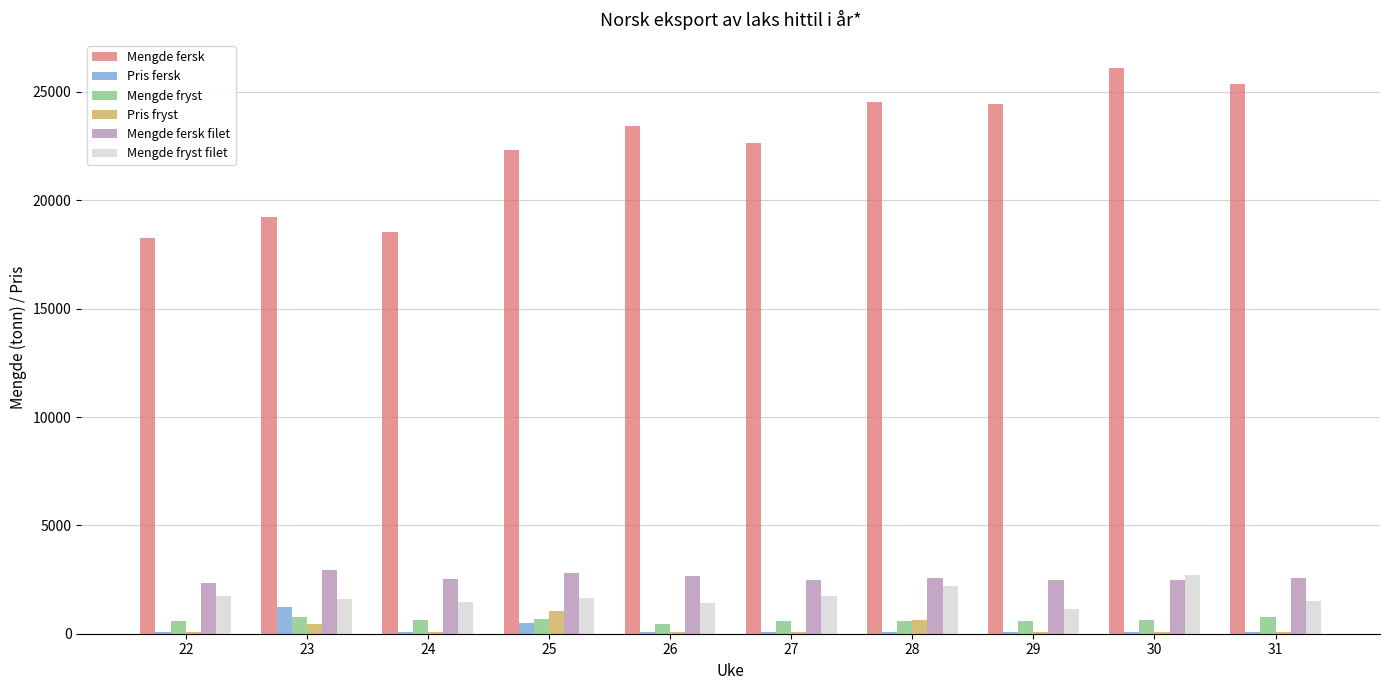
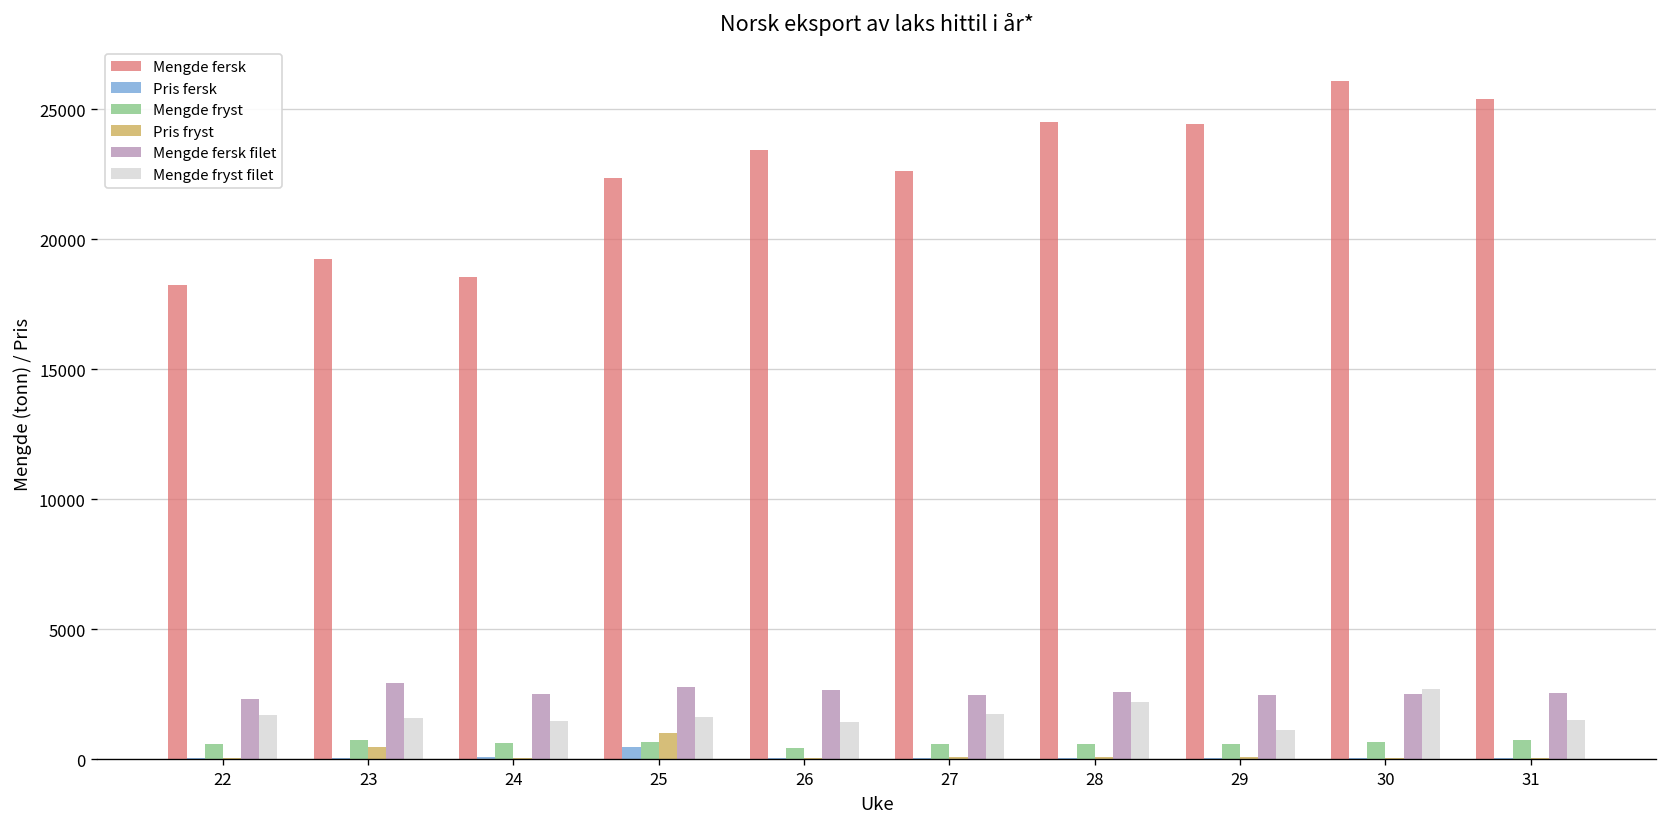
Pris fersk, 23: 1200 -> 100
Pris fryst, 28: 600 -> 100
